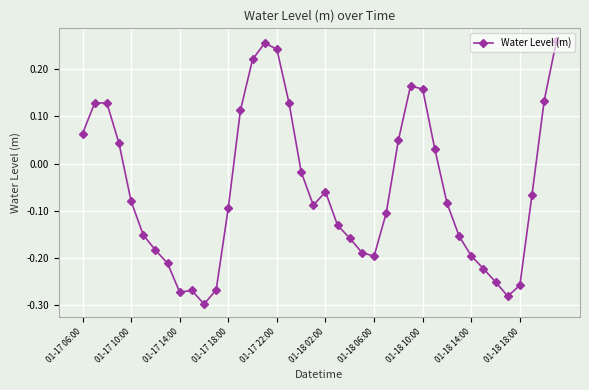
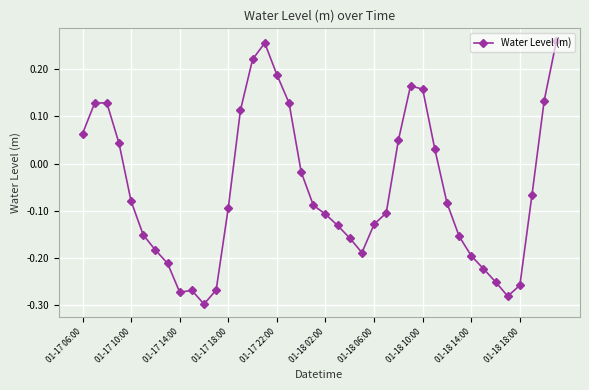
01-17 22:00: 0.24 -> 0.19
01-18 02:00: -0.06 -> -0.11
01-18 06:00: -0.20 -> -0.13
